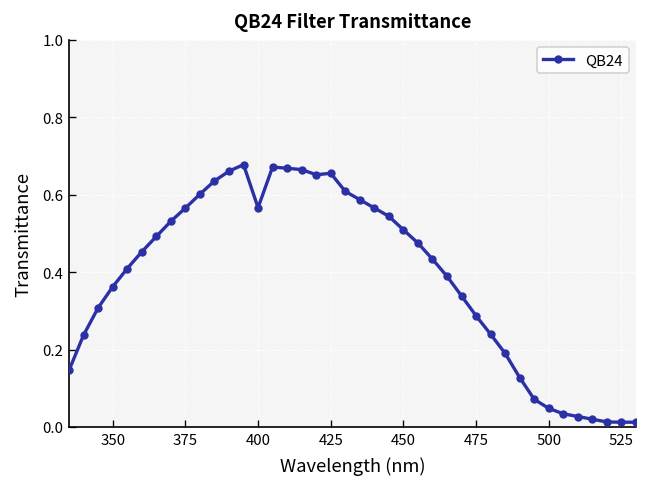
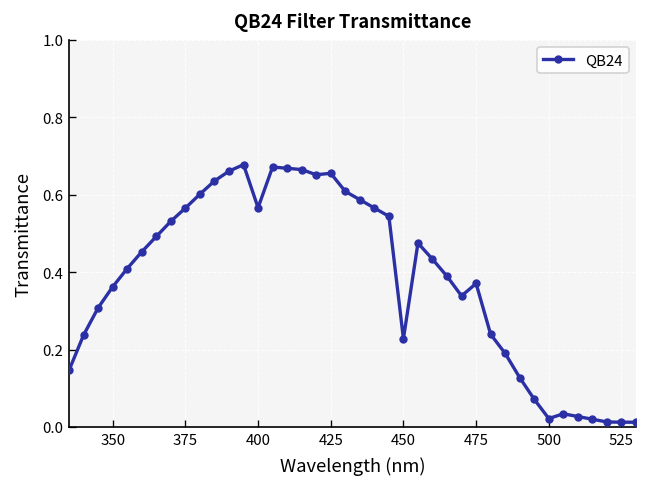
450: 0.51 -> 0.23
475: 0.29 -> 0.37
500: 0.05 -> 0.02
